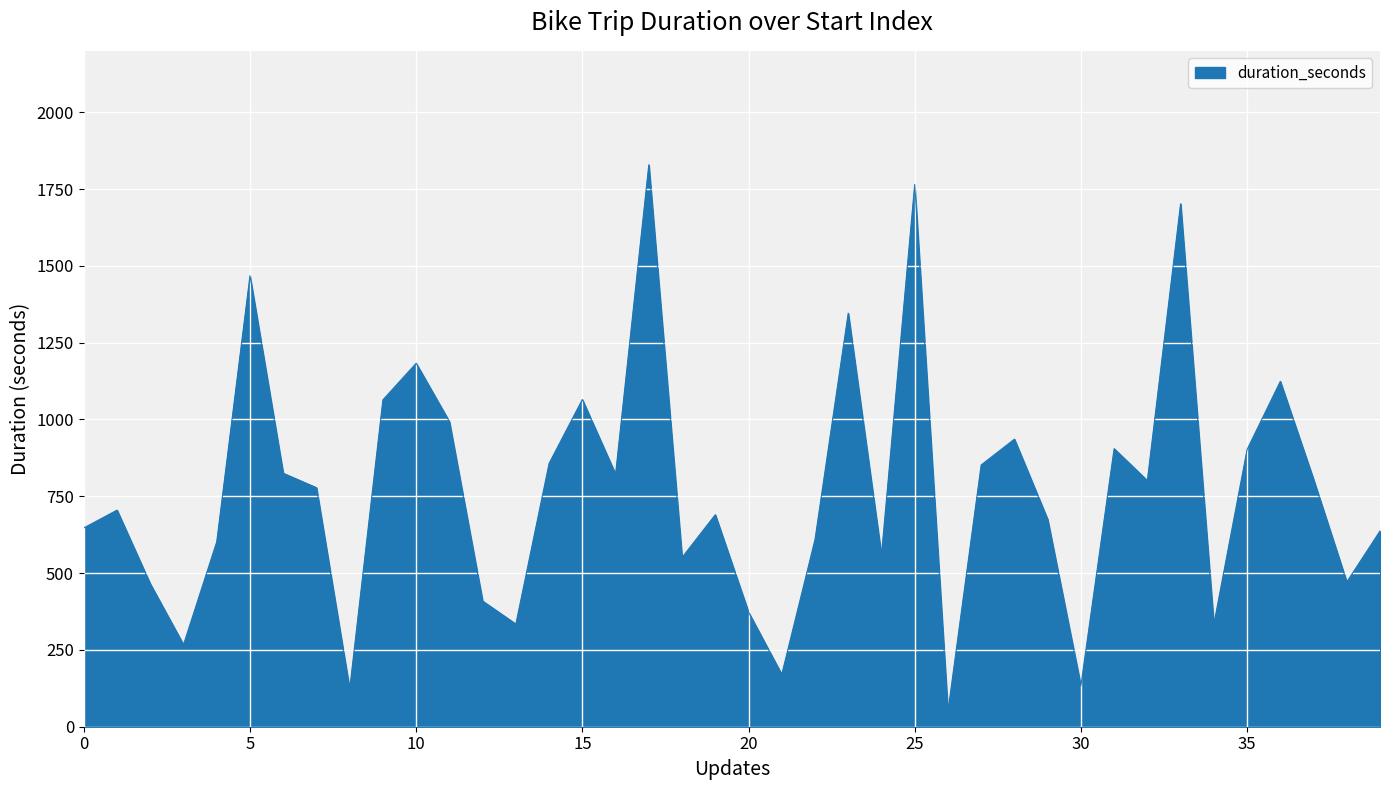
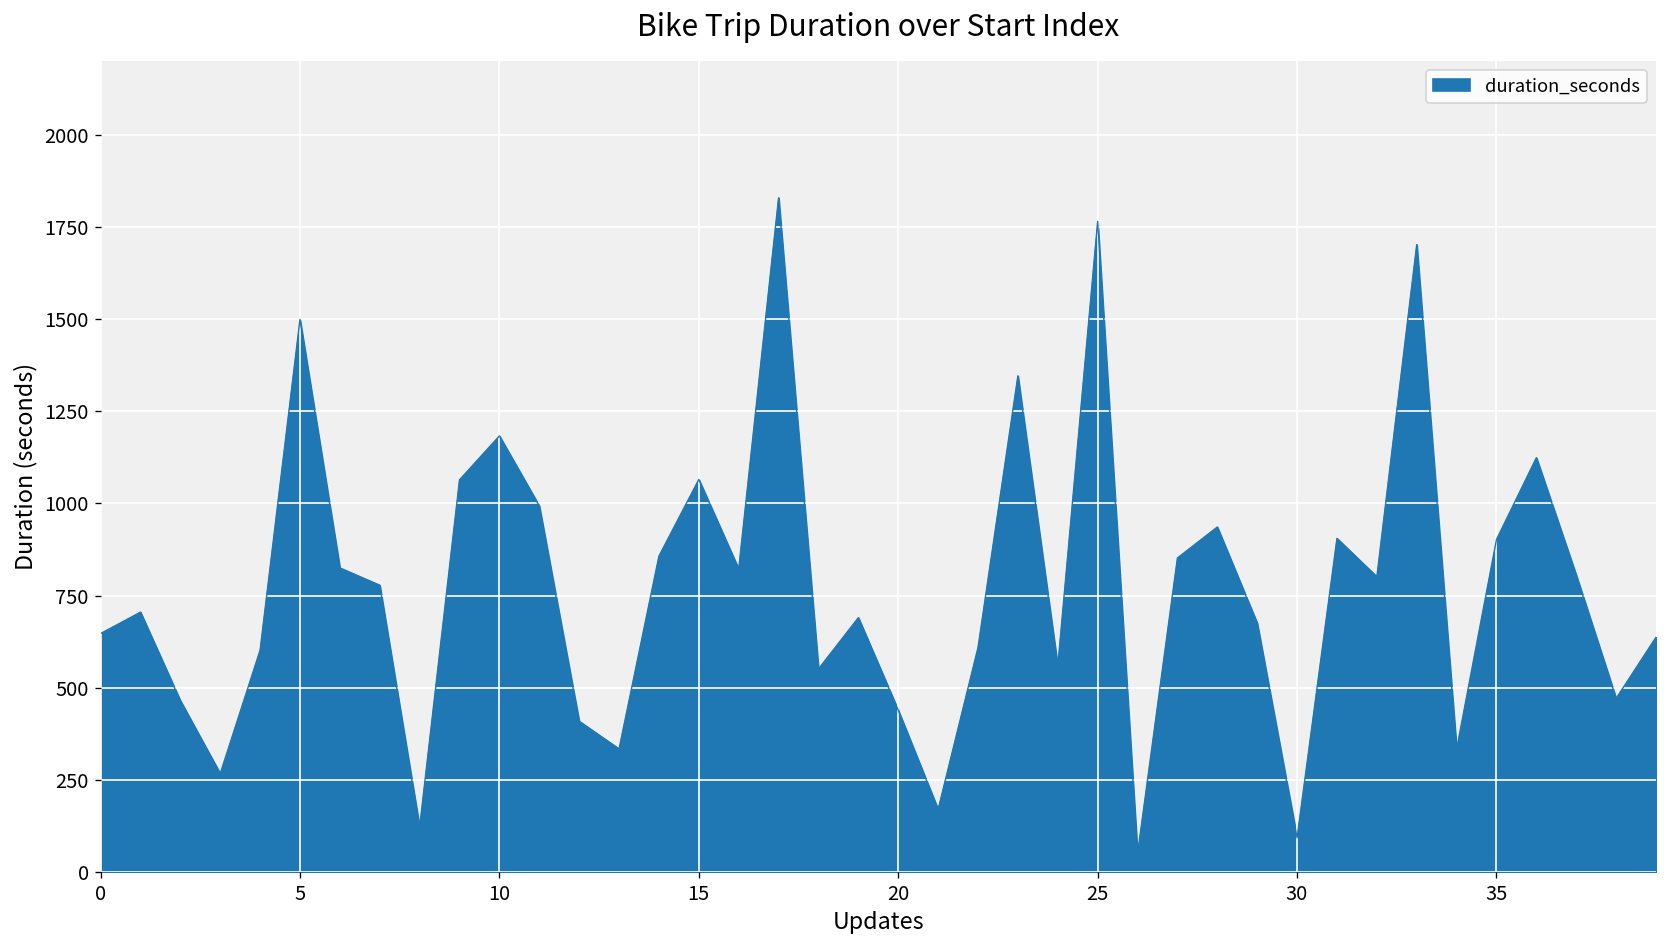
5: 1470 -> 1500
20: 370 -> 440
30: 130 -> 90
